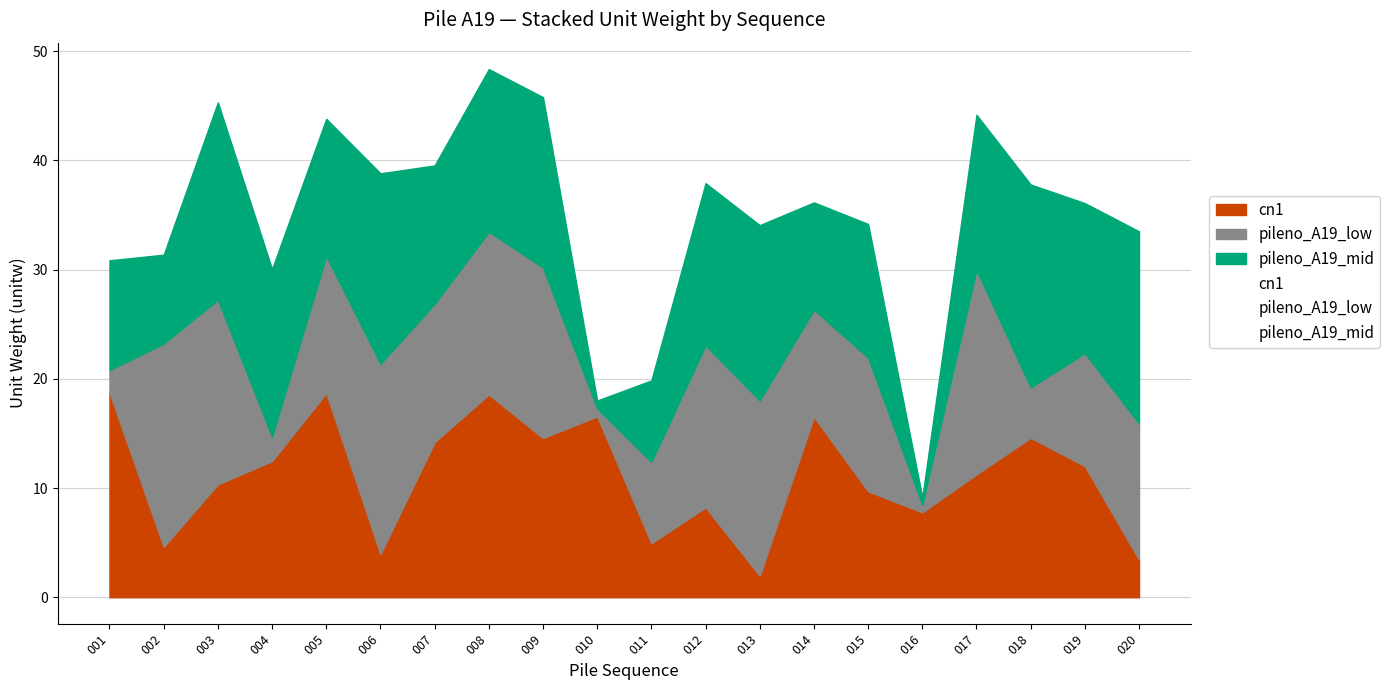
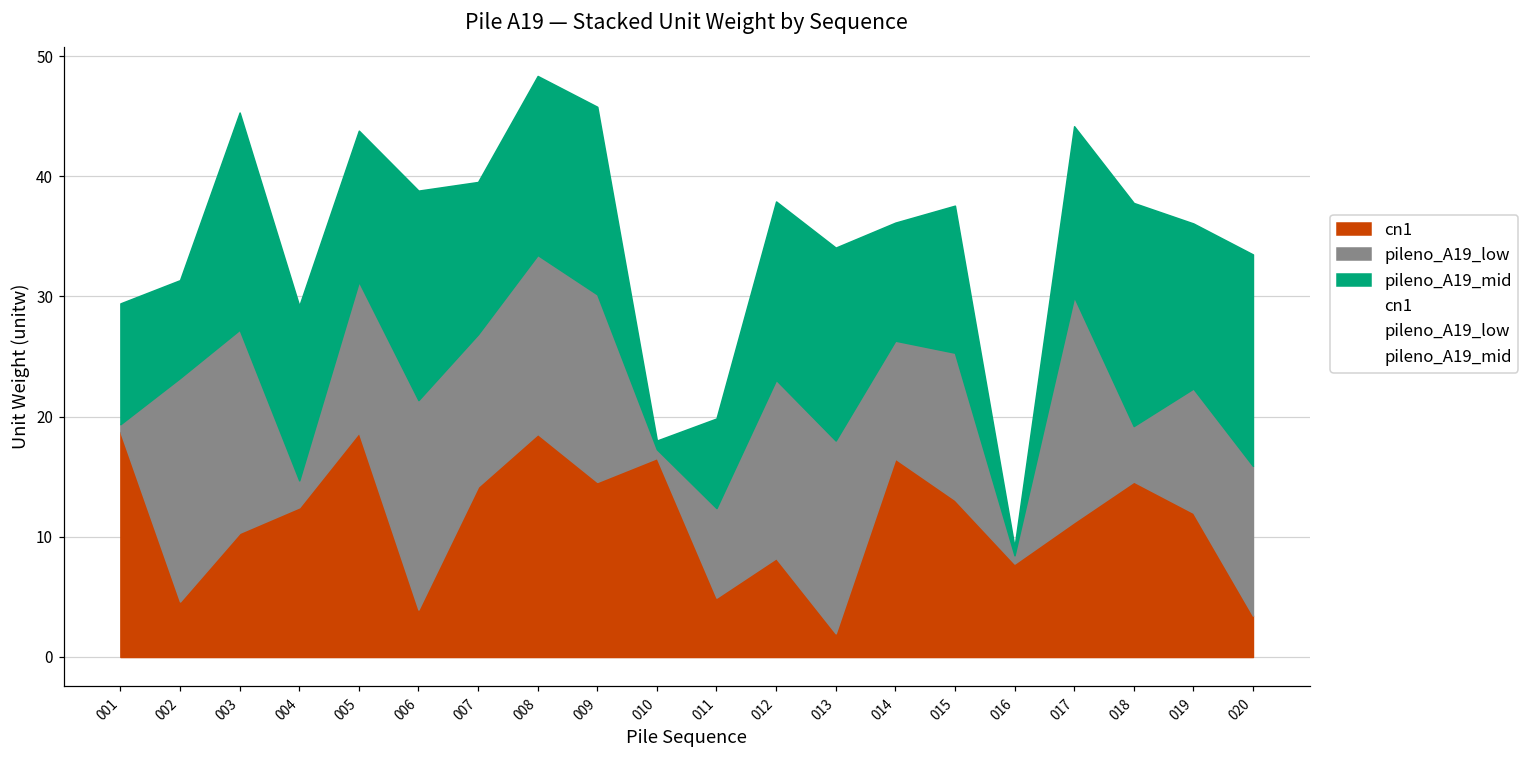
pileno_A19_low, 001: 2.1 -> 0.6
pileno_A19_mid, 004: 15.3 -> 14.5
cn1, 015: 9.7 -> 13.1
